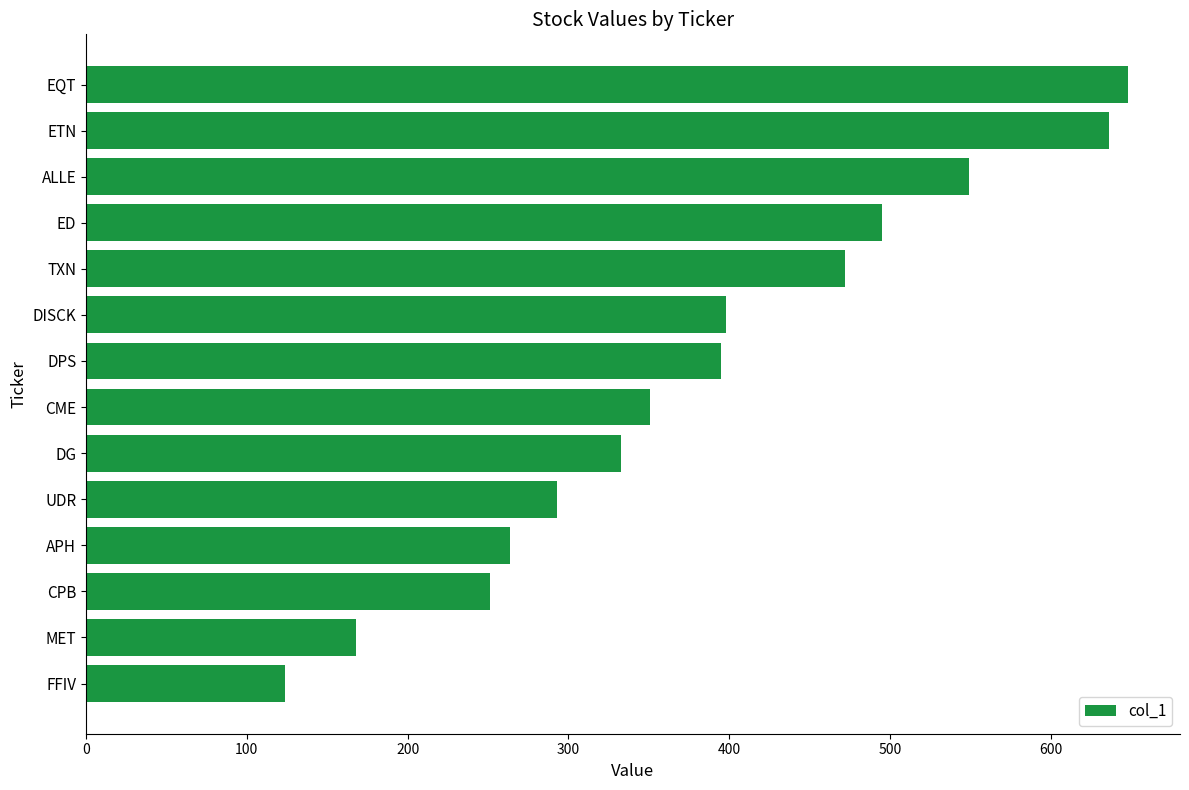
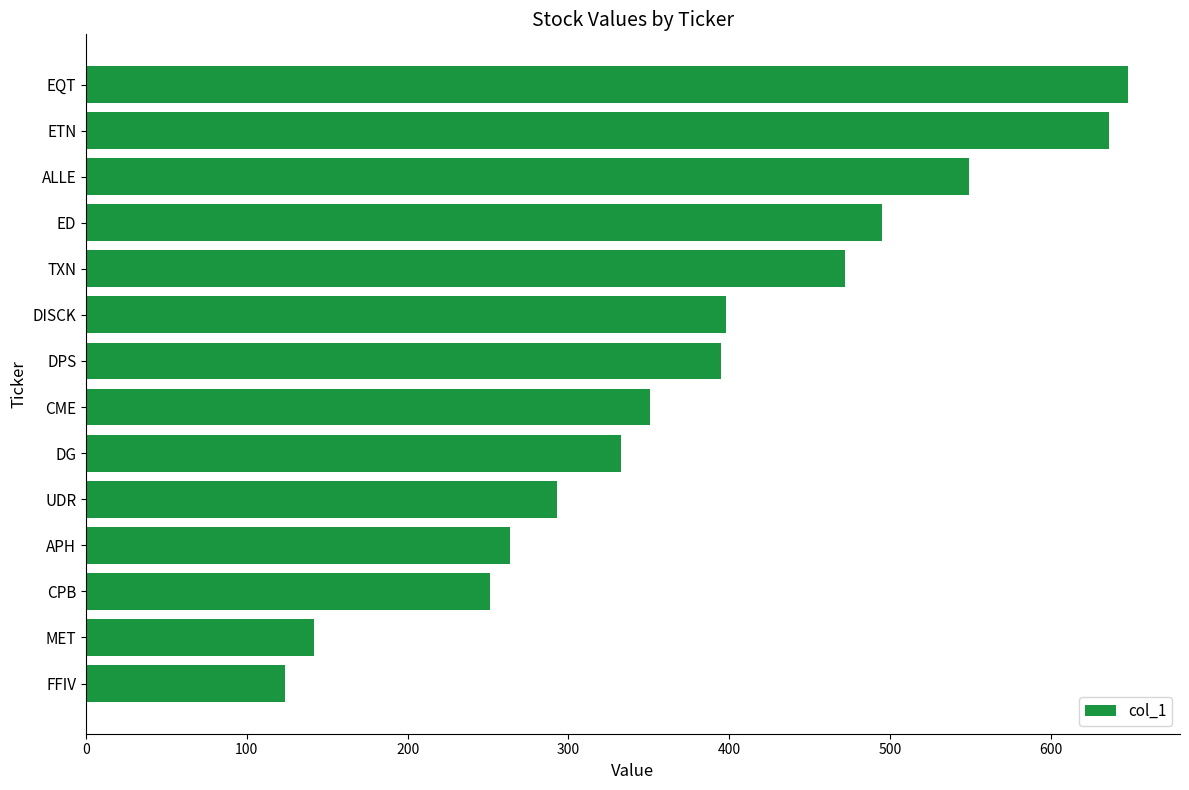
MET: 168 -> 142
